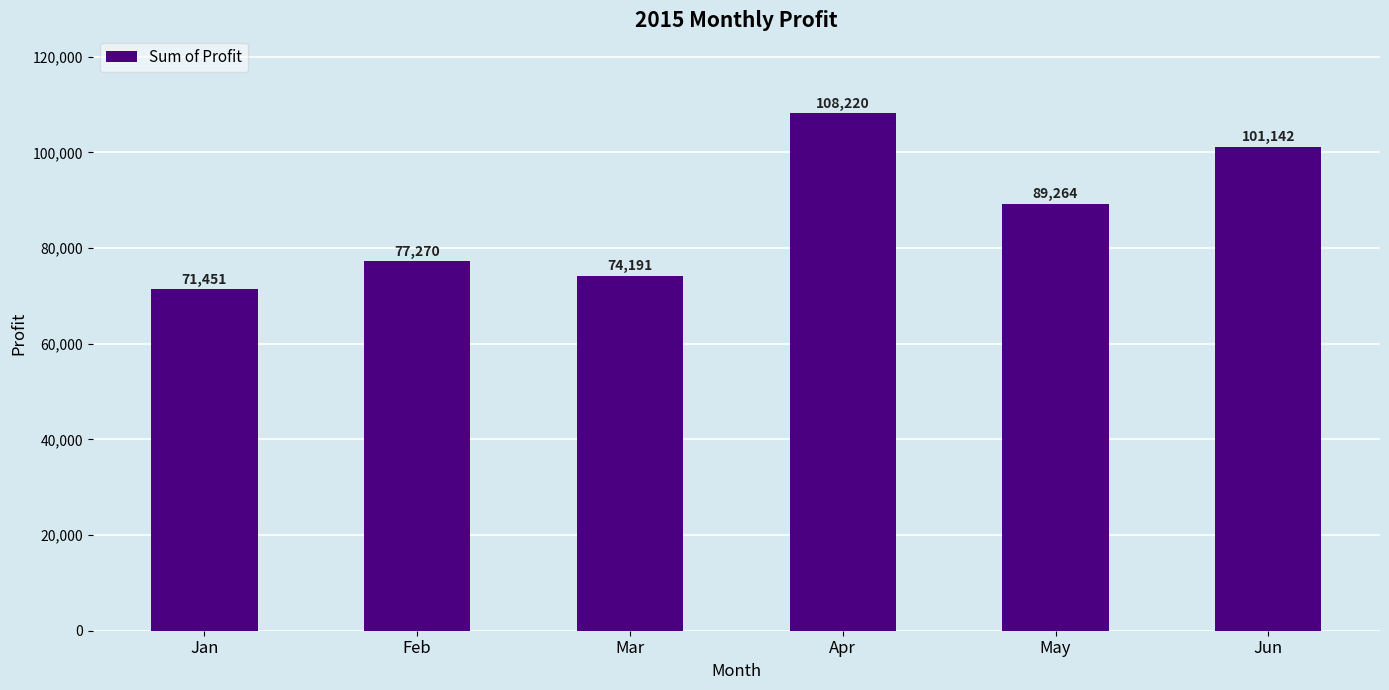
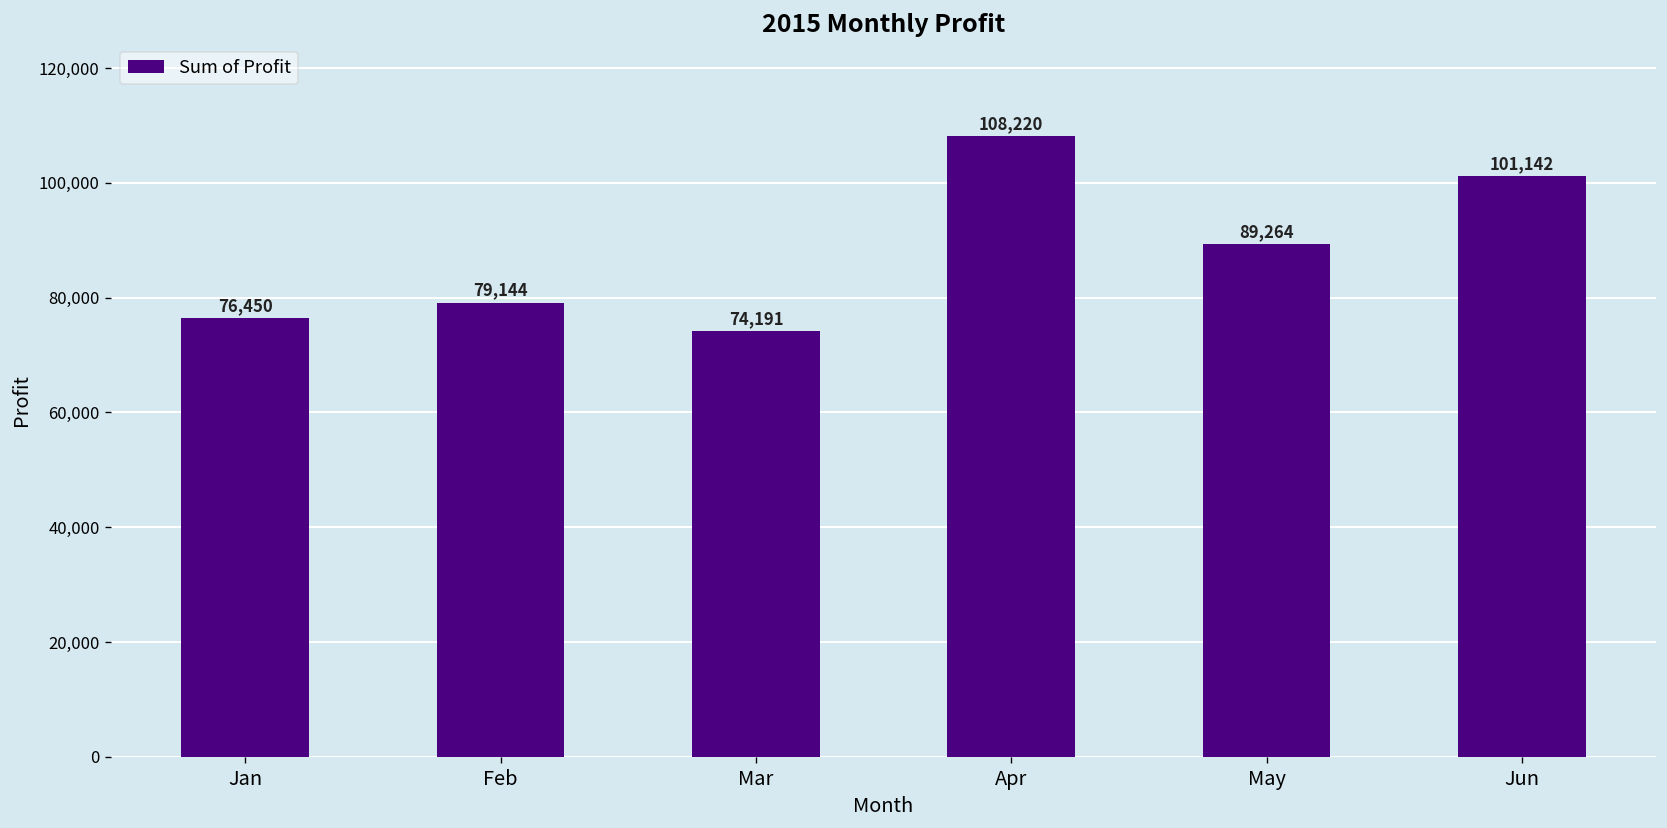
Jan: 71,451 -> 76,450
Feb: 77,270 -> 79,144
